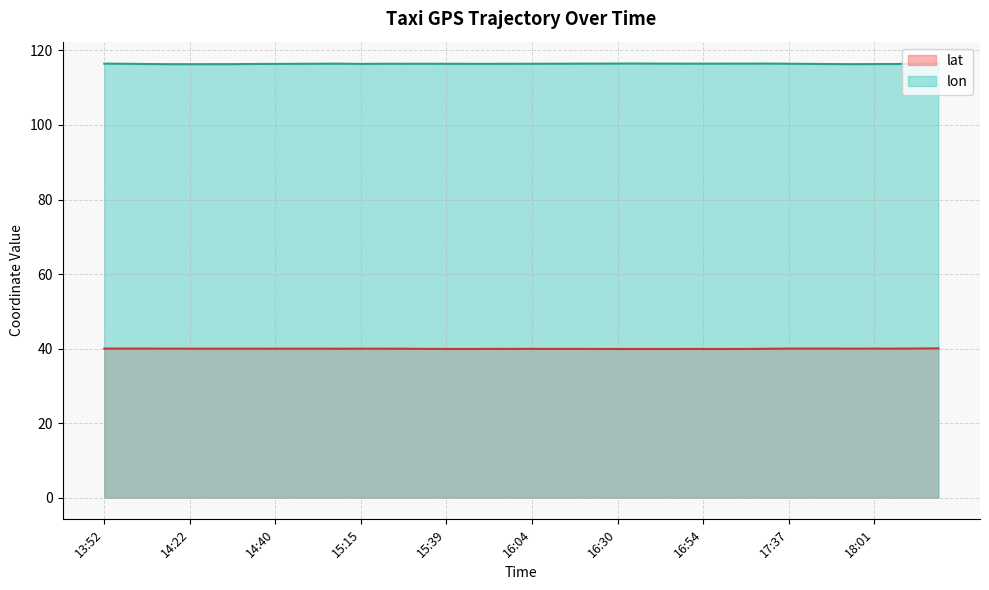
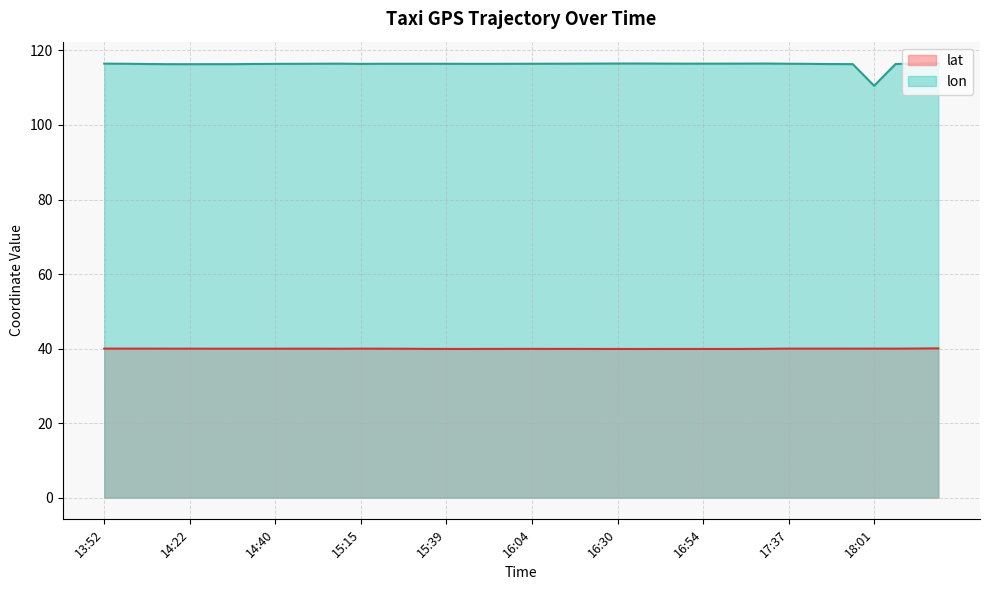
lon, 18:01: 116 -> 111
